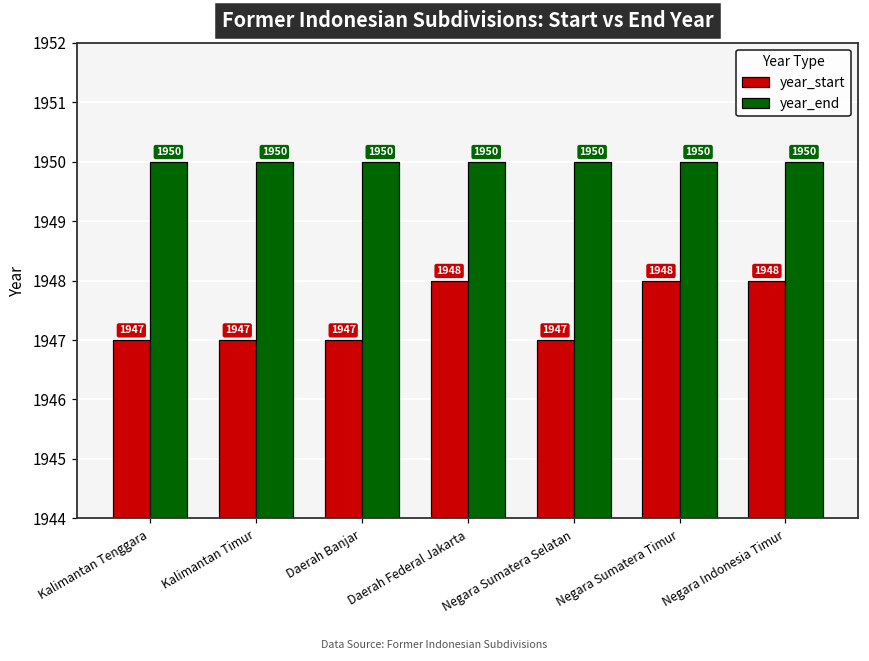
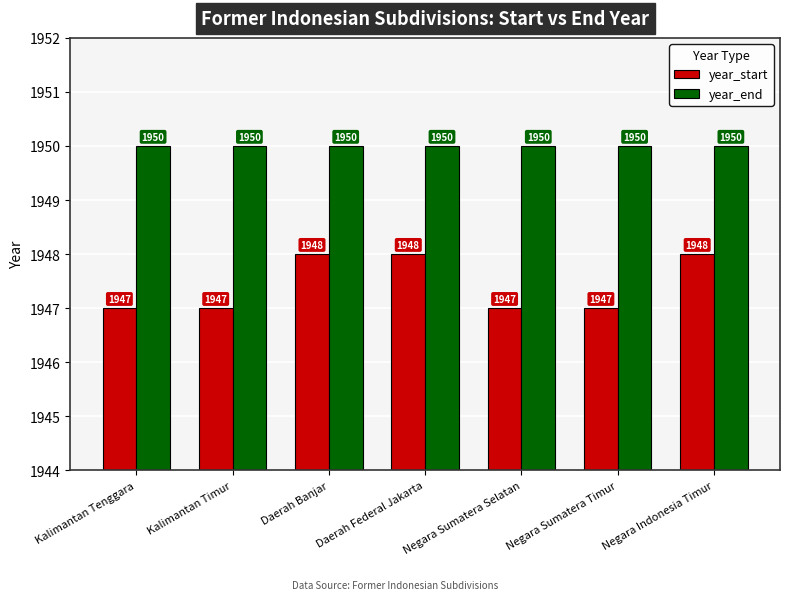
year_start, Daerah Banjar: 1947 -> 1948
year_start, Negara Sumatera Timur: 1948 -> 1947
